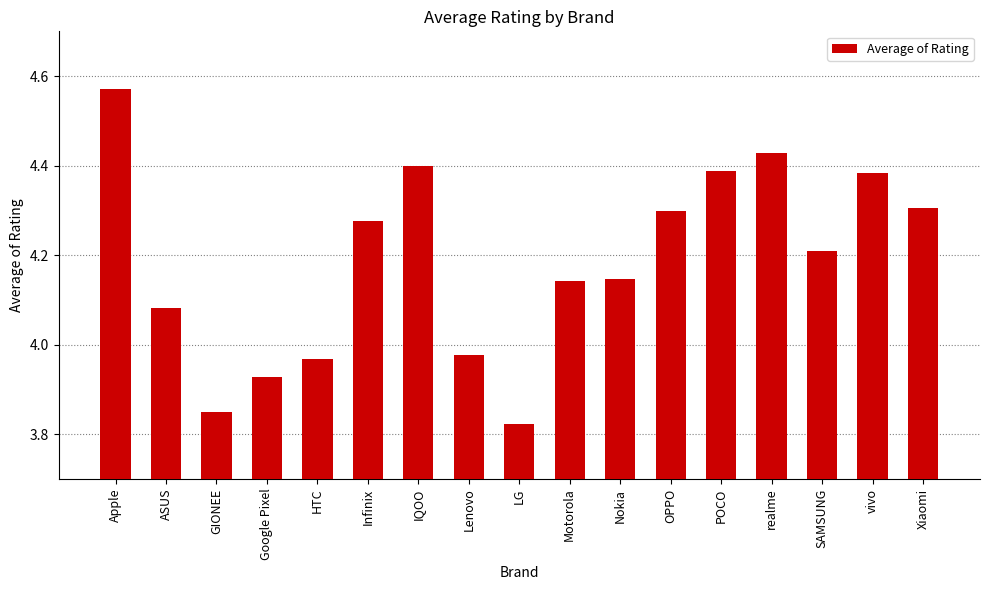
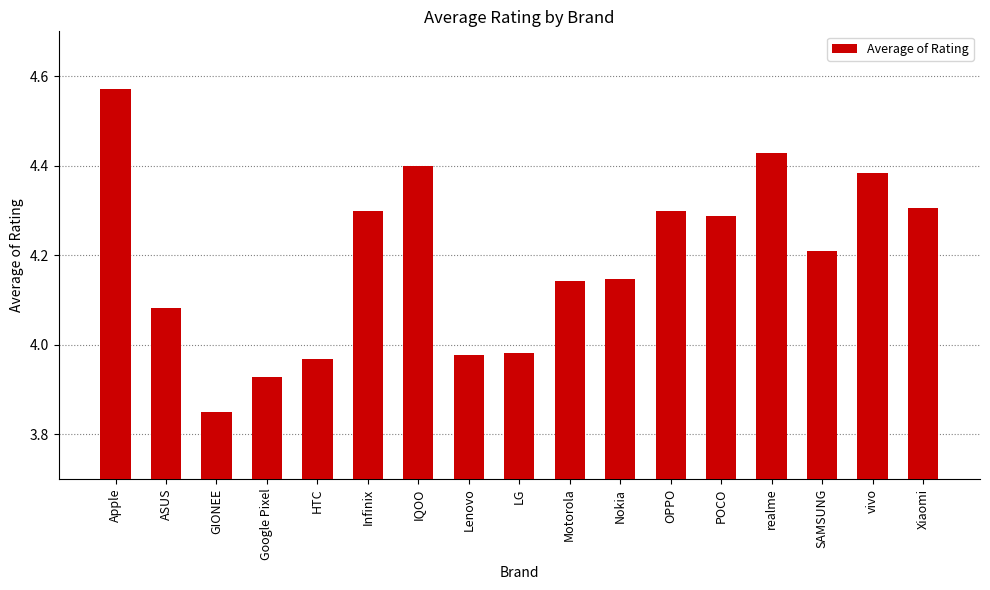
Infinix: 4.28 -> 4.30
LG: 3.82 -> 3.98
POCO: 4.39 -> 4.29
